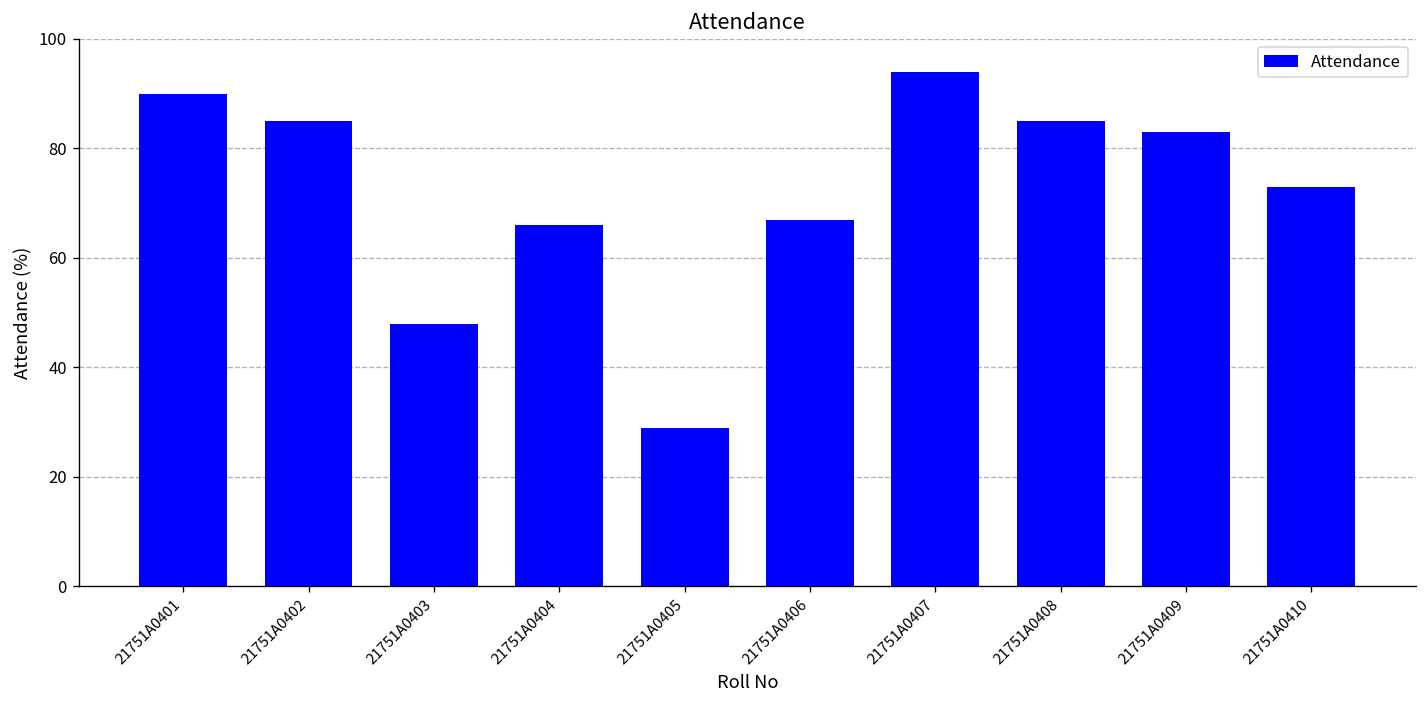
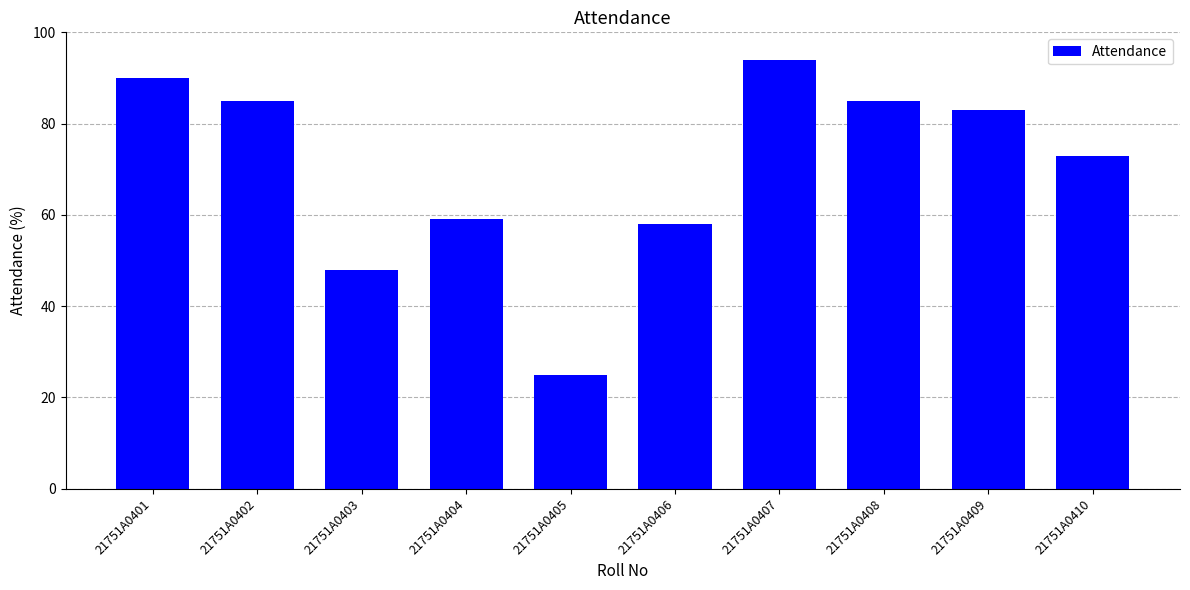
21751A0404: 66 -> 59
21751A0405: 29 -> 25
21751A0406: 67 -> 58
